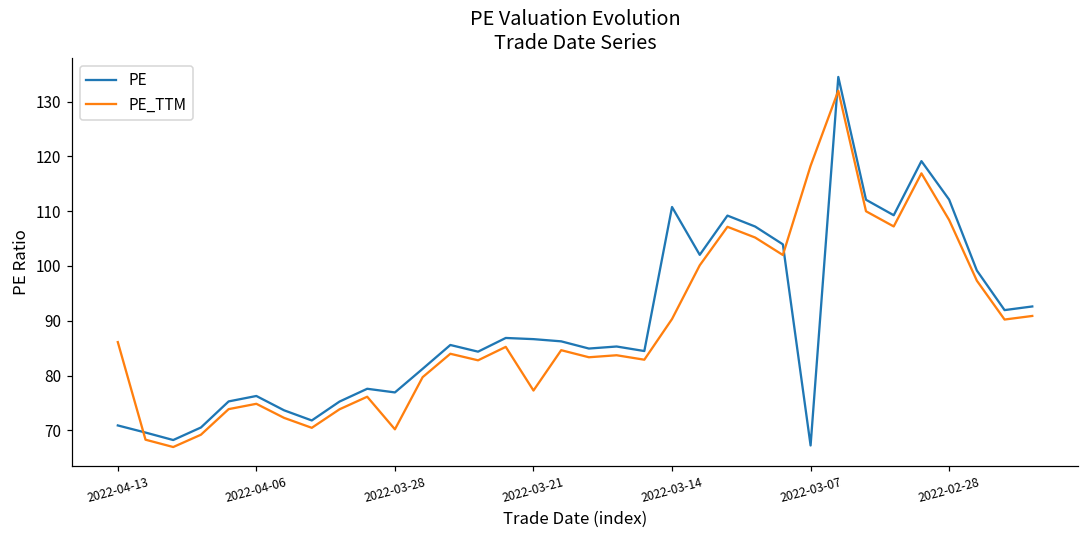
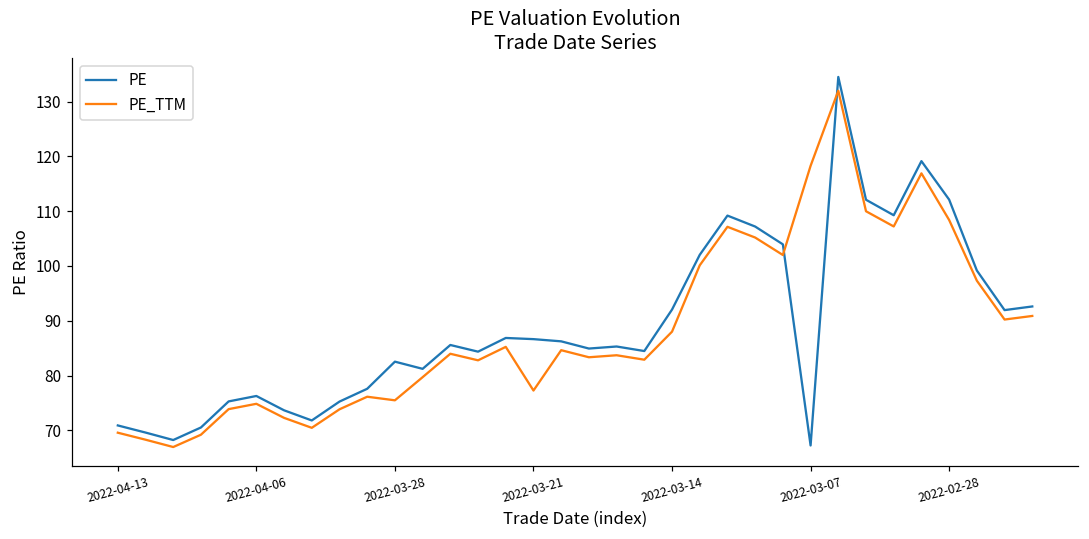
PE_TTM, 2022-04-13: 86 -> 70
PE, 2022-03-28: 77 -> 83
PE_TTM, 2022-03-28: 70 -> 75
PE, 2022-03-14: 111 -> 92
PE_TTM, 2022-03-14: 90 -> 88
